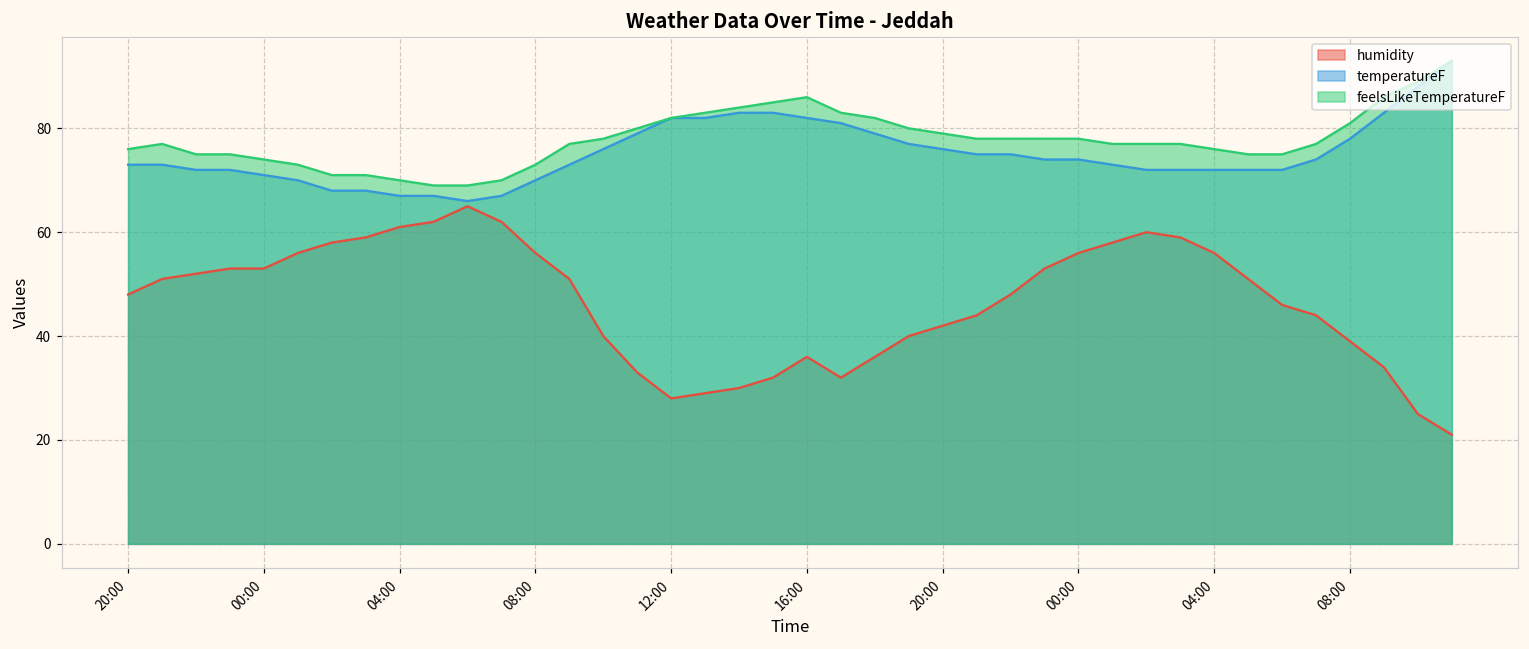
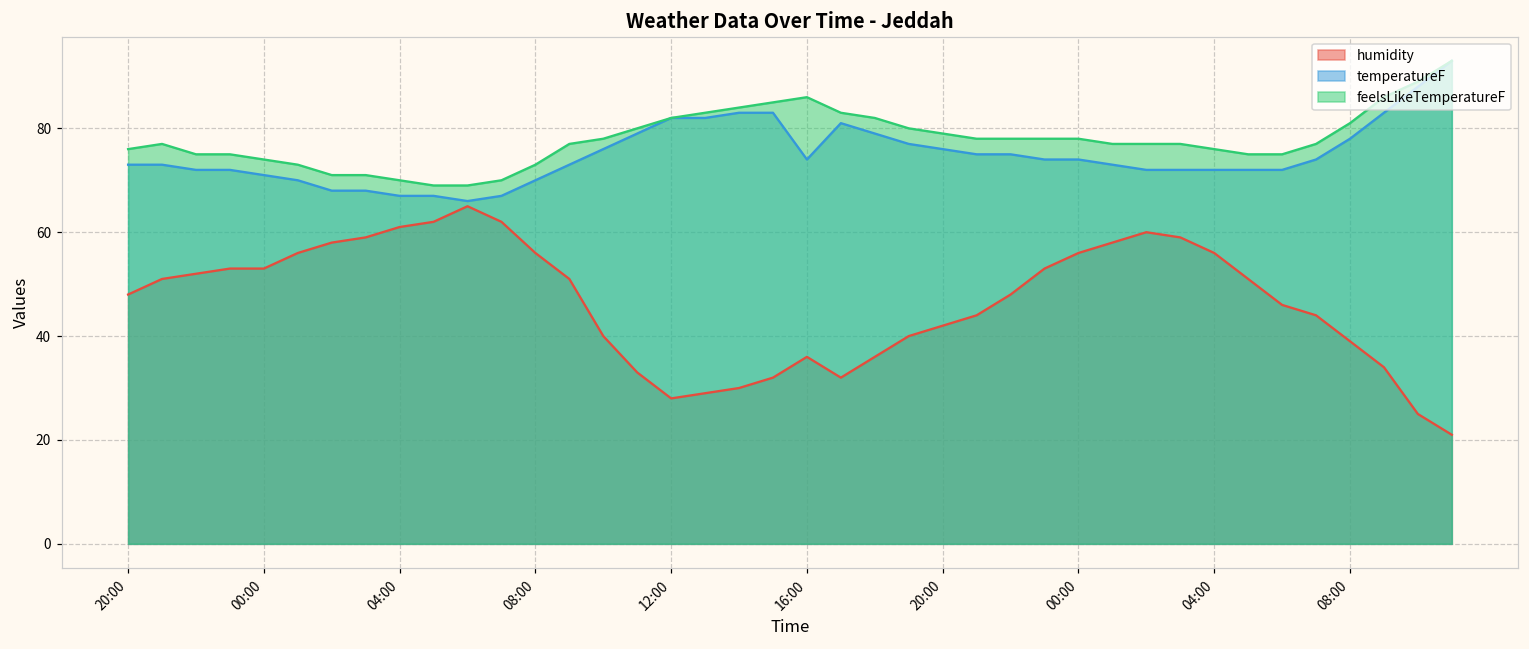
temperatureF, 16:00: 82 -> 74
